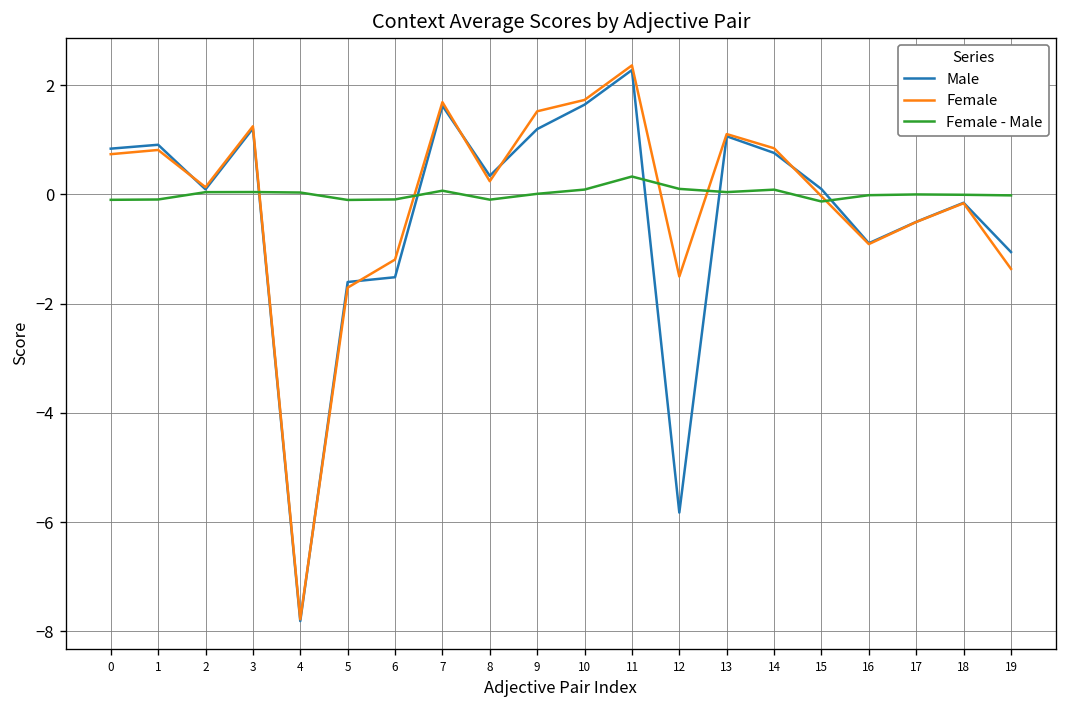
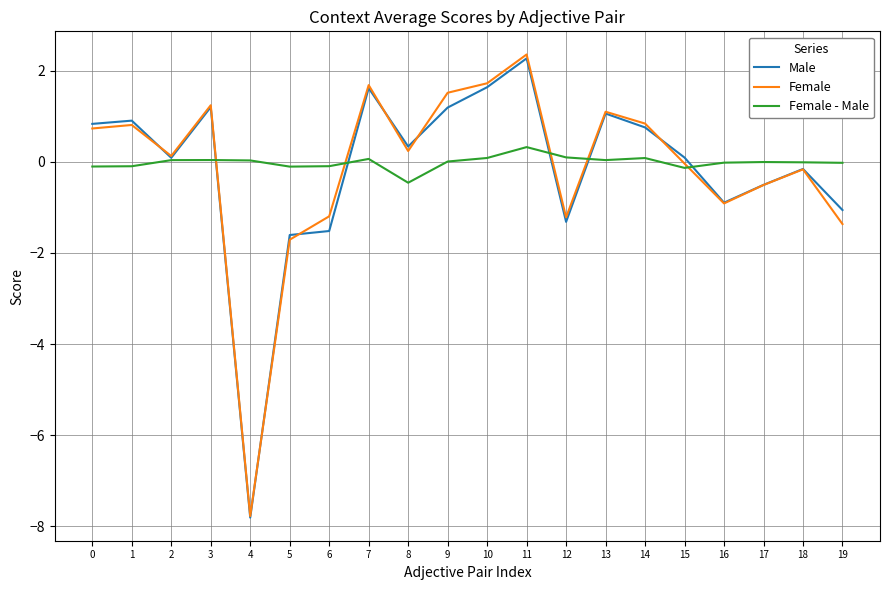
Female - Male, 8: -0.1 -> -0.5
Male, 12: -5.8 -> -1.3
Female, 12: -1.5 -> -1.2
